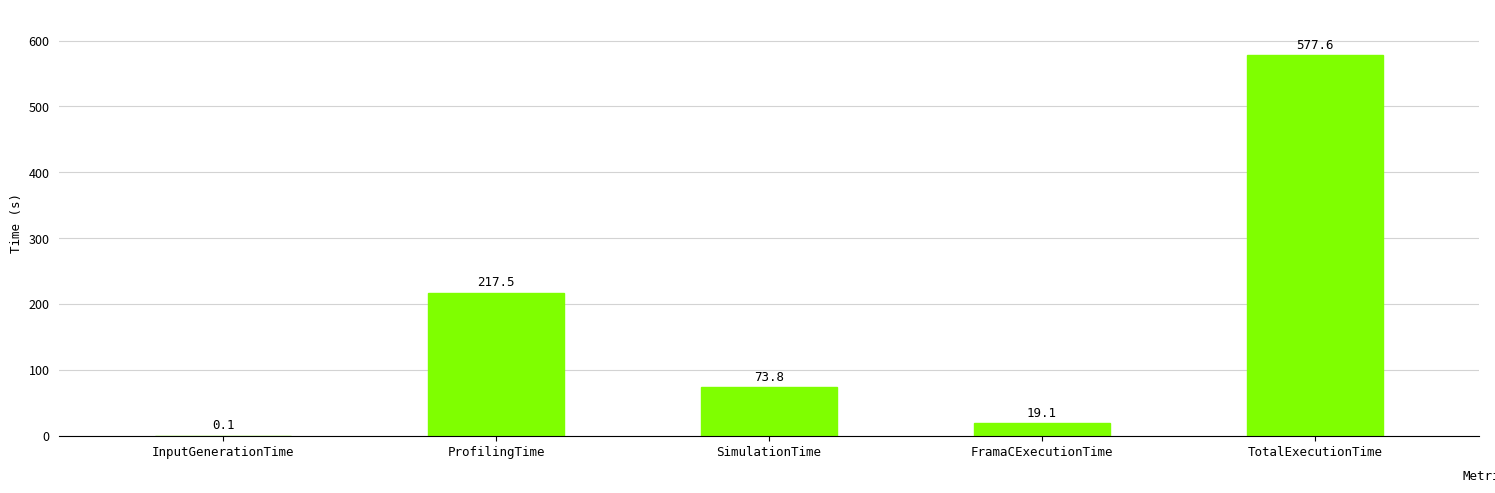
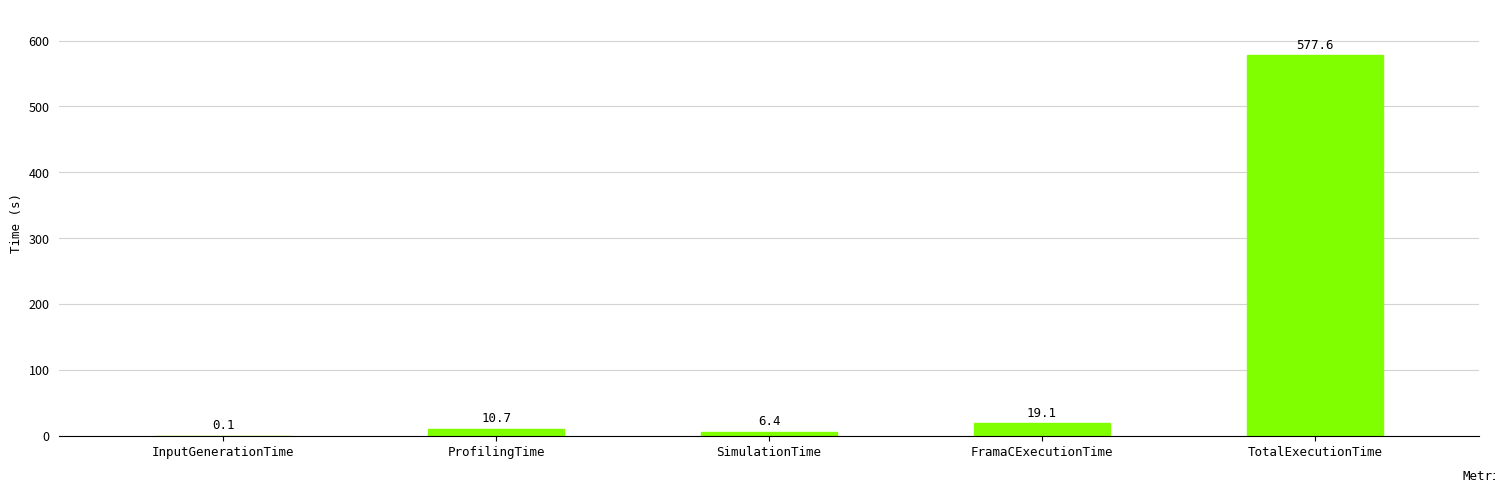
ProfilingTime: 217.5 -> 10.7
SimulationTime: 73.8 -> 6.4
